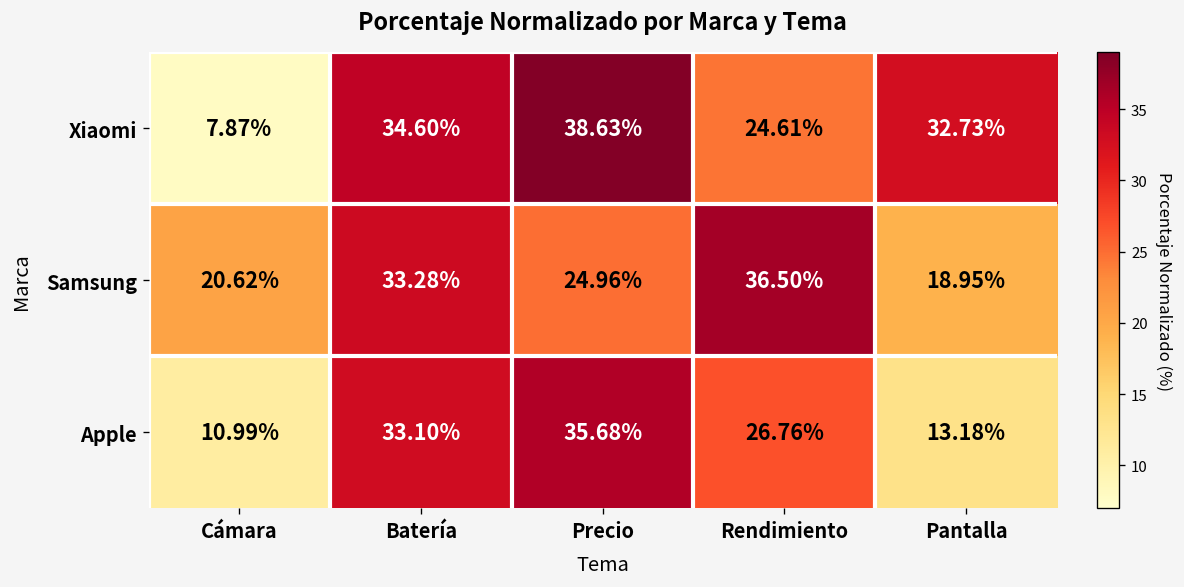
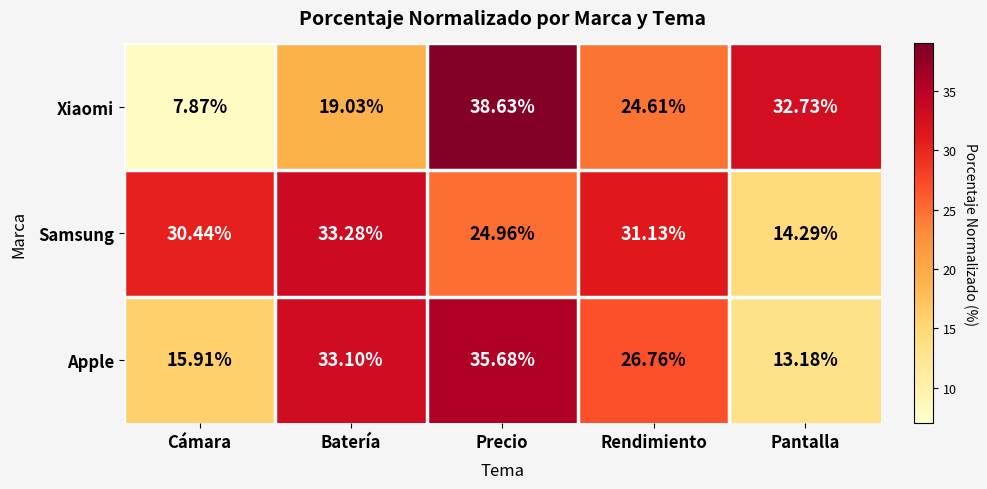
Xiaomi, Batería: 34.60% -> 19.03%
Samsung, Cámara: 20.62% -> 30.44%
Samsung, Rendimiento: 36.50% -> 31.13%
Samsung, Pantalla: 18.95% -> 14.29%
Apple, Cámara: 10.99% -> 15.91%
